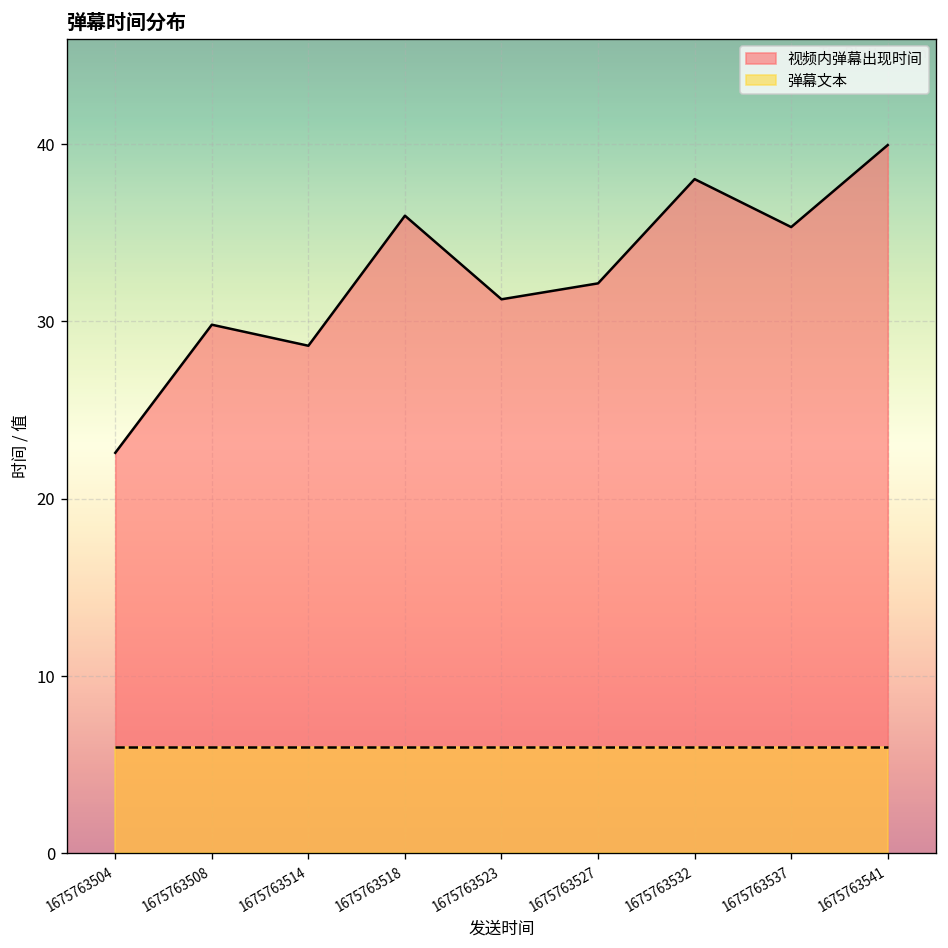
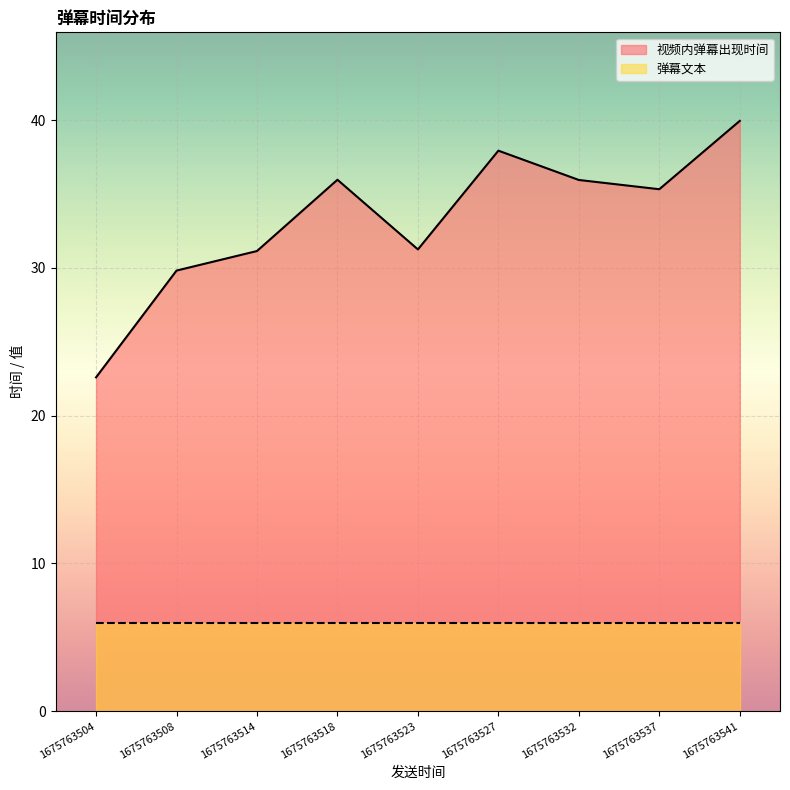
视频内弹幕出现时间, 1675763514: 28.6 -> 31.1
视频内弹幕出现时间, 1675763527: 32.1 -> 37.9
视频内弹幕出现时间, 1675763532: 38.0 -> 35.9
